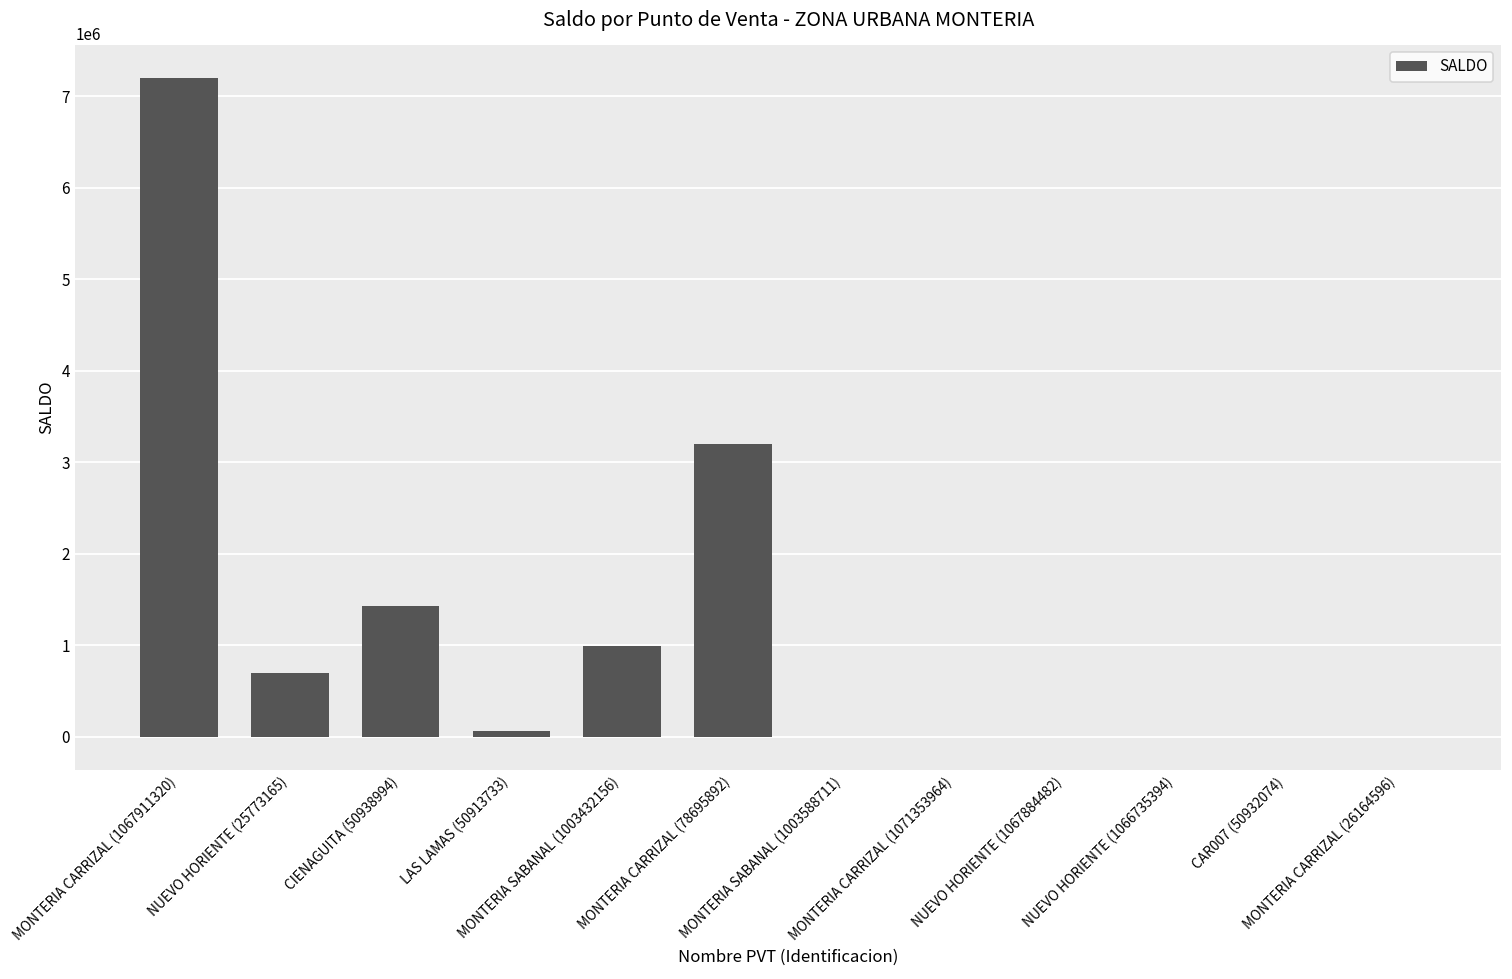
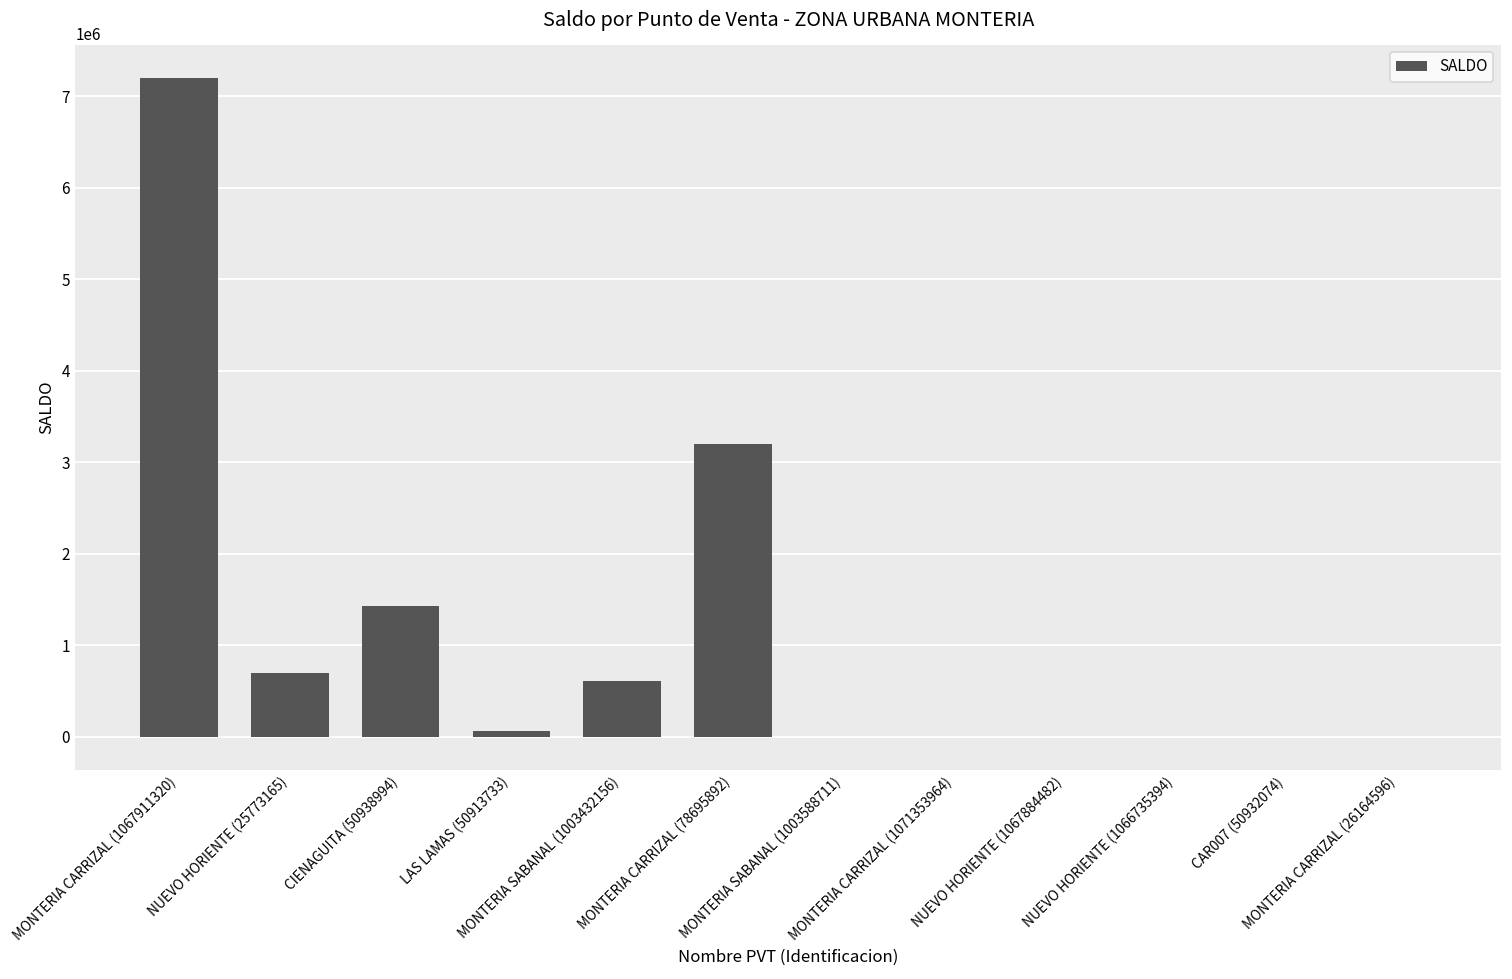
MONTERIA SABANAL (1003432156): 1000000 -> 600000
